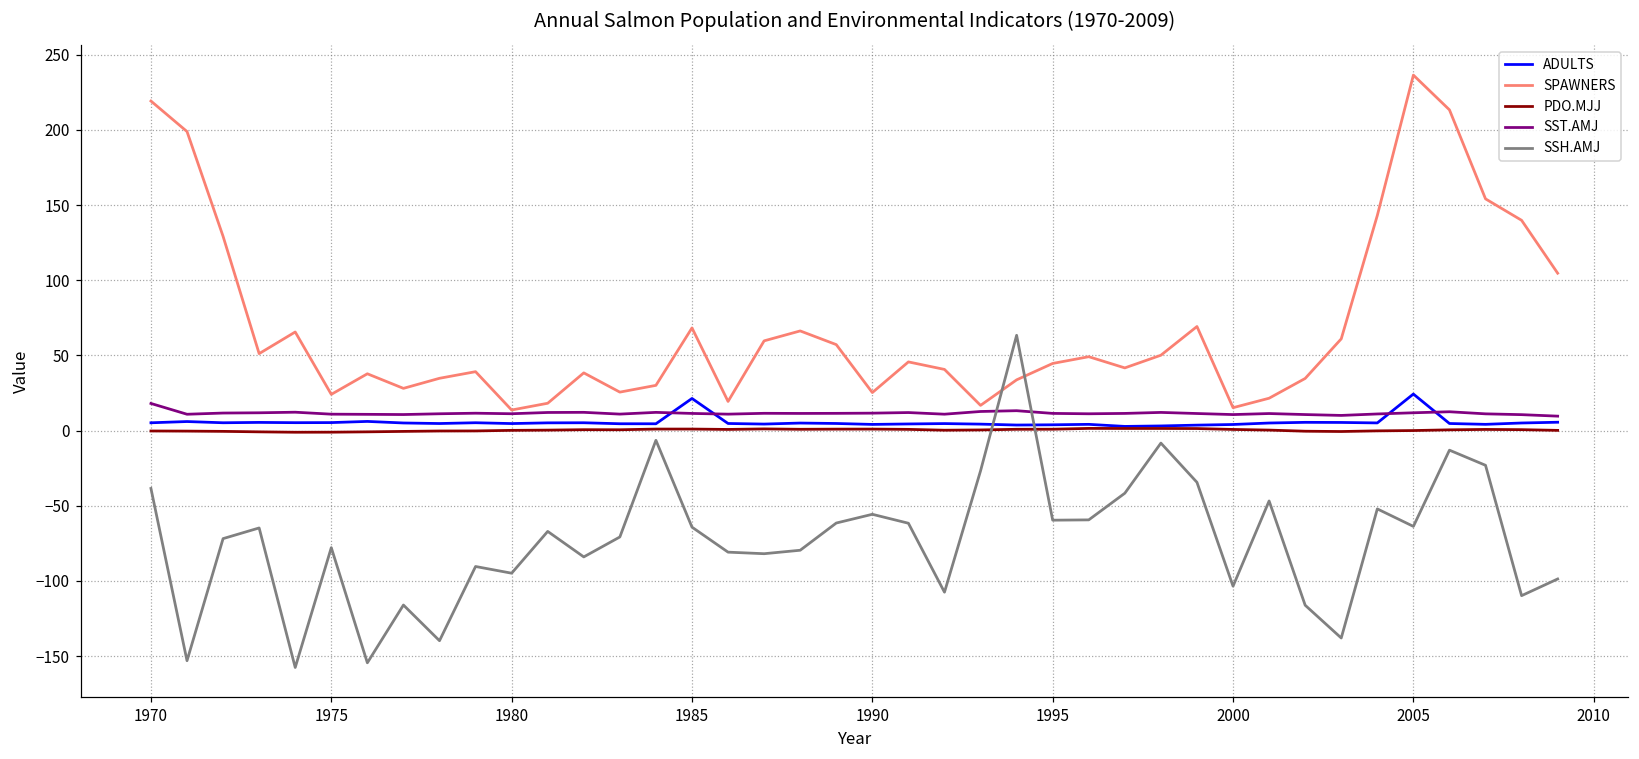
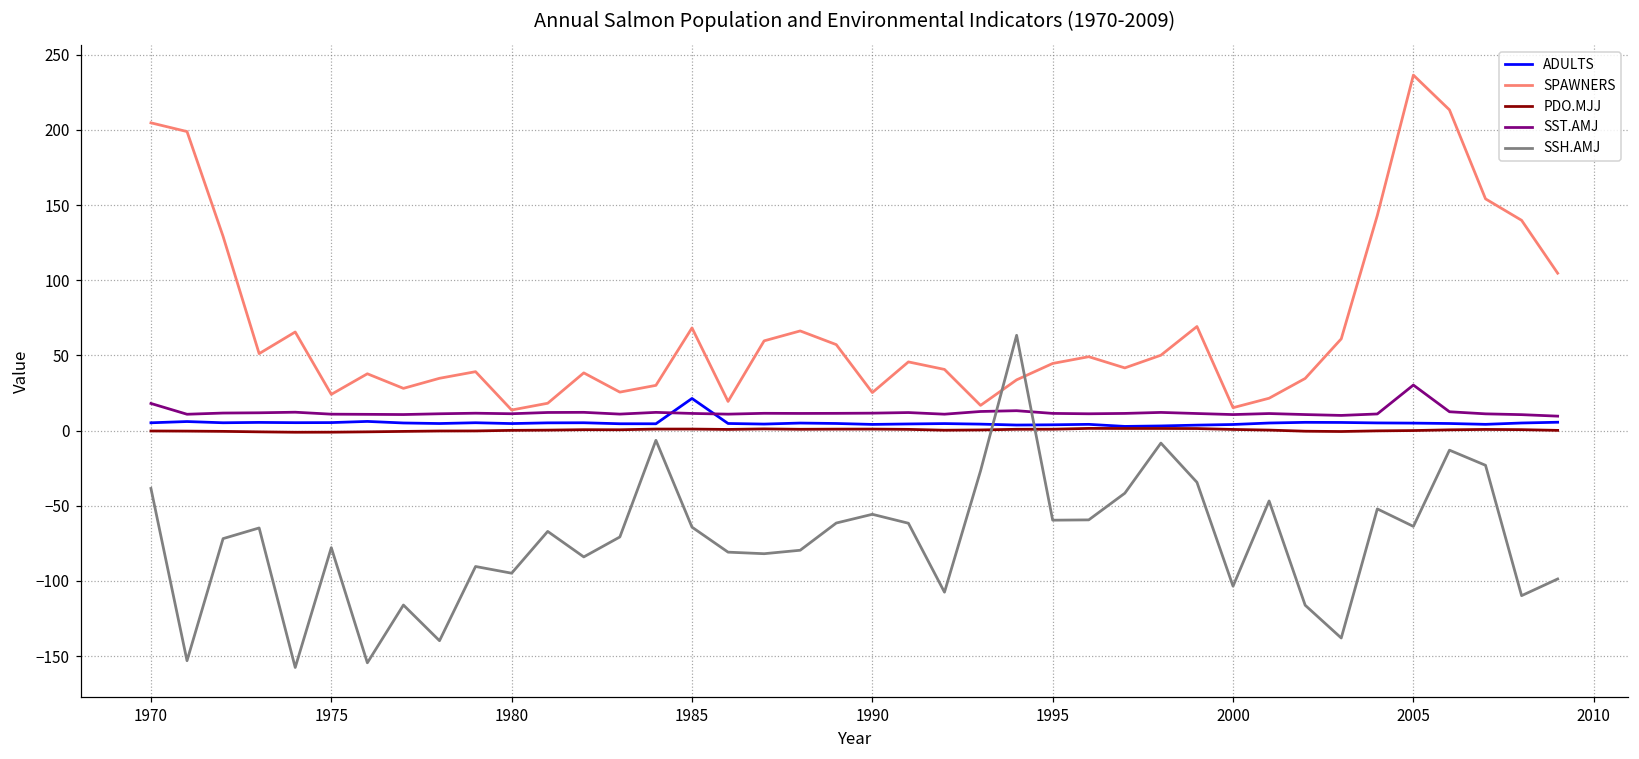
SPAWNERS, 1970: 219 -> 205
ADULTS, 2005: 24 -> 5
SST.AMJ, 2005: 12 -> 30
